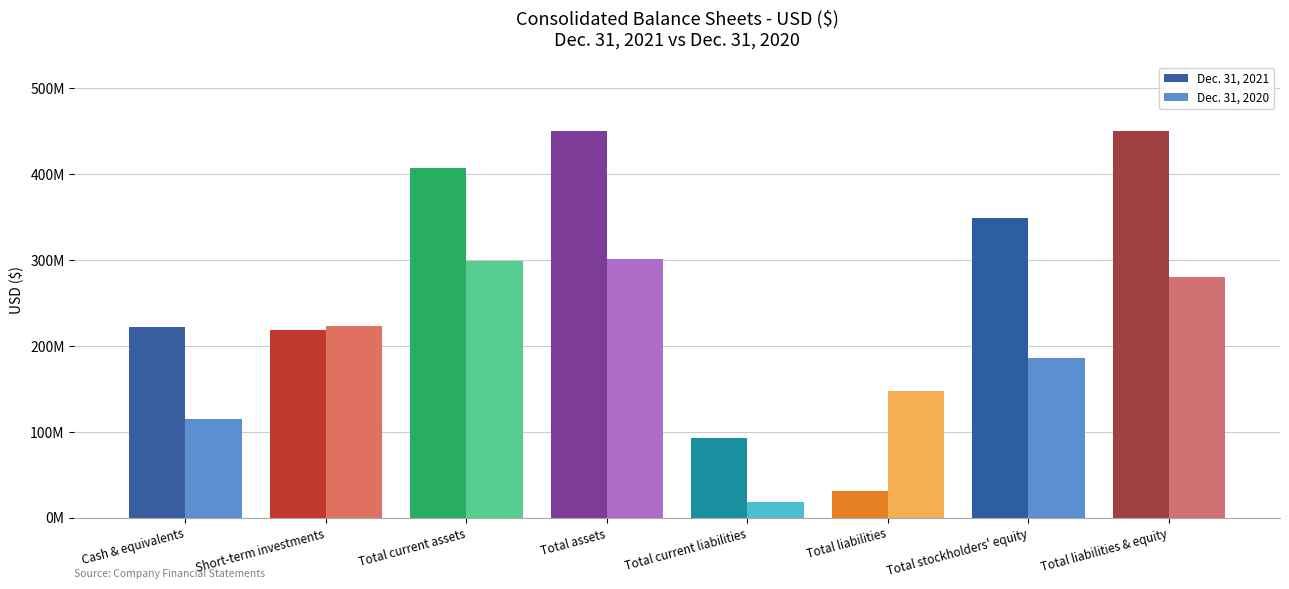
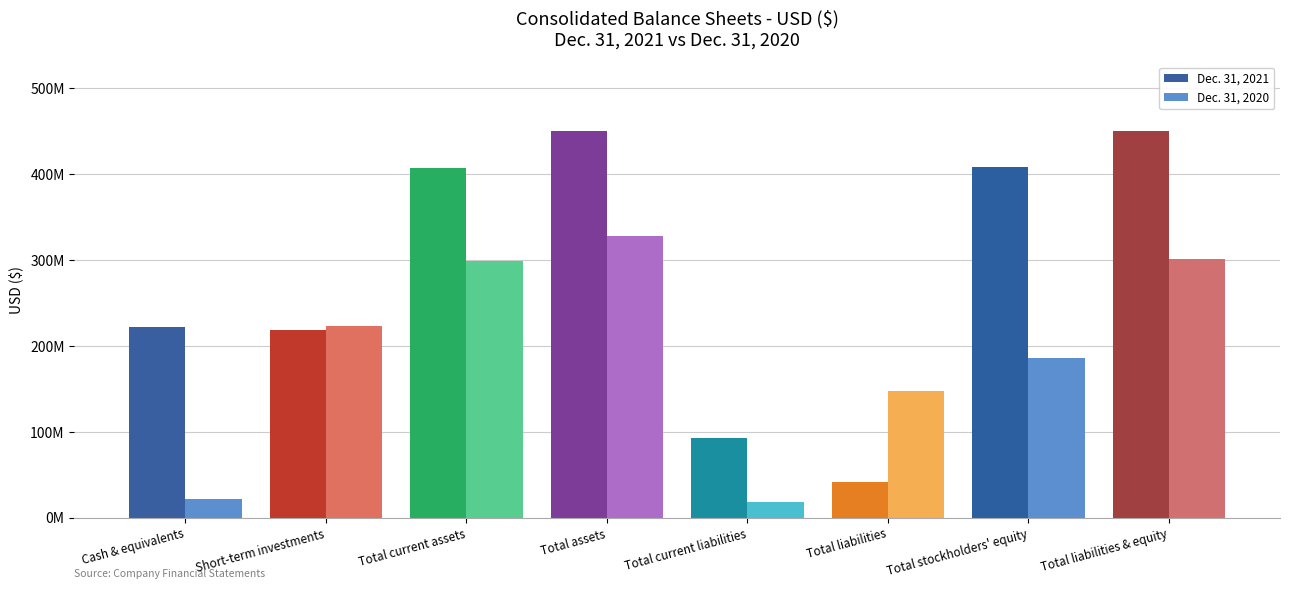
Dec. 31, 2020, Cash & equivalents: 120000000 -> 20000000
Dec. 31, 2020, Total assets: 300000000 -> 330000000
Dec. 31, 2021, Total liabilities: 30000000 -> 40000000
Dec. 31, 2021, Total stockholders' equity: 350000000 -> 410000000
Dec. 31, 2020, Total liabilities & equity: 280000000 -> 300000000
